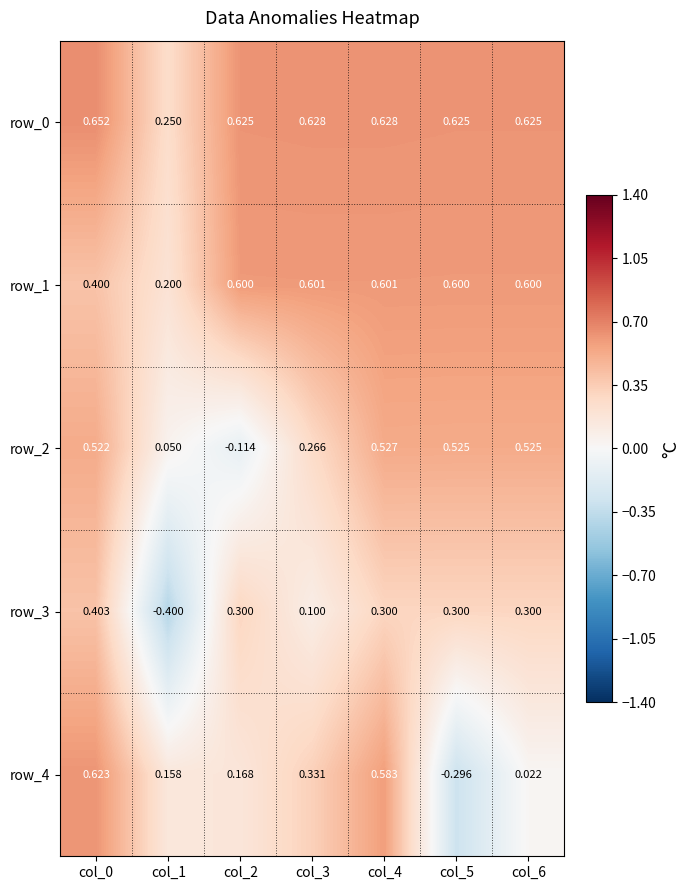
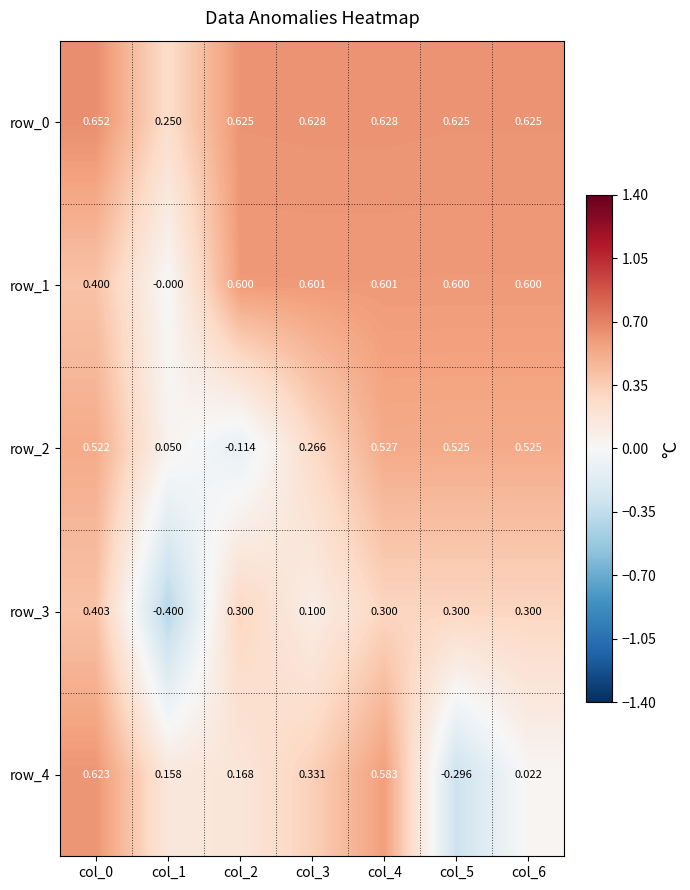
row_1, col_1: 0.200 -> -0.000
